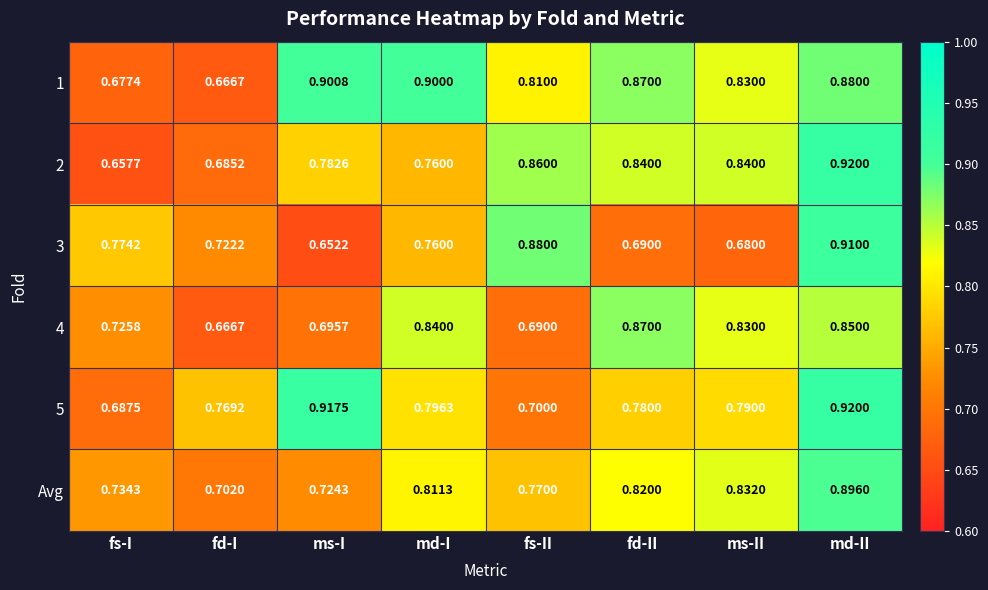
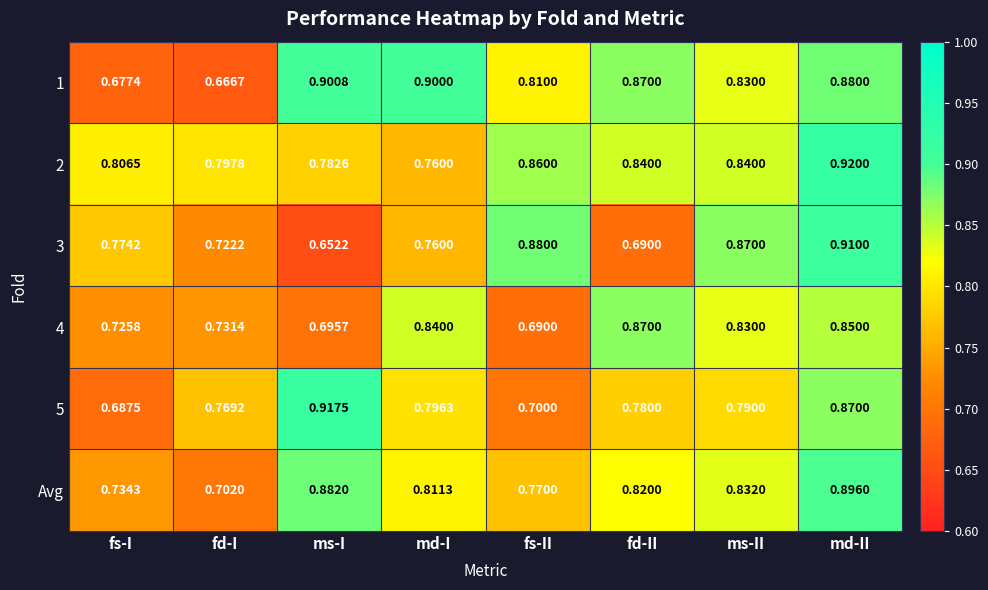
2, fs-I: 0.6577 -> 0.8065
2, fd-I: 0.6852 -> 0.7978
3, ms-II: 0.6800 -> 0.8700
4, fd-I: 0.6667 -> 0.7314
5, md-II: 0.9200 -> 0.8700
Avg, ms-I: 0.7243 -> 0.8820
